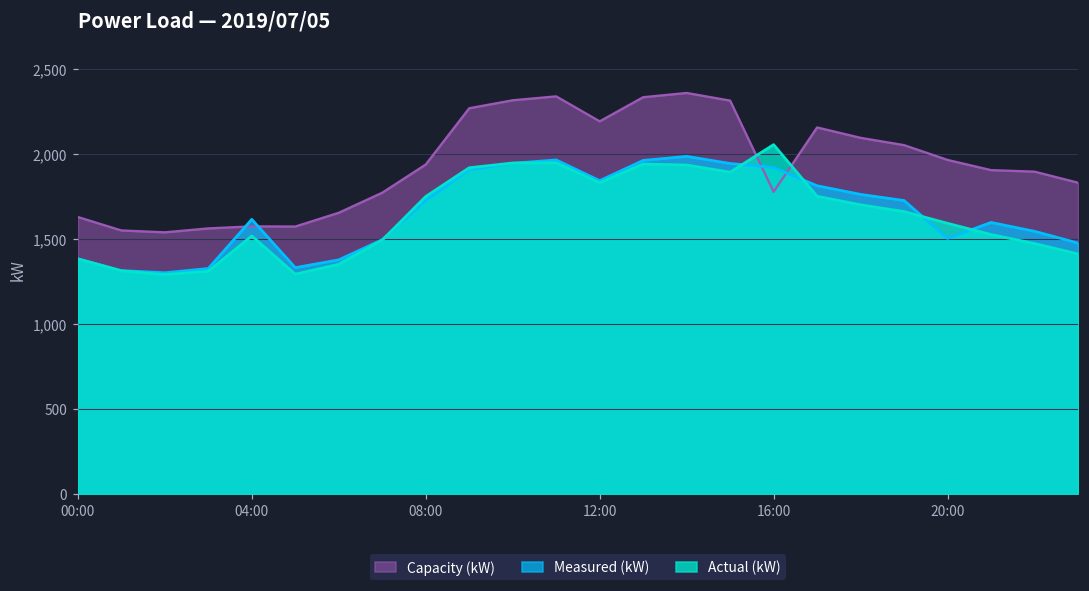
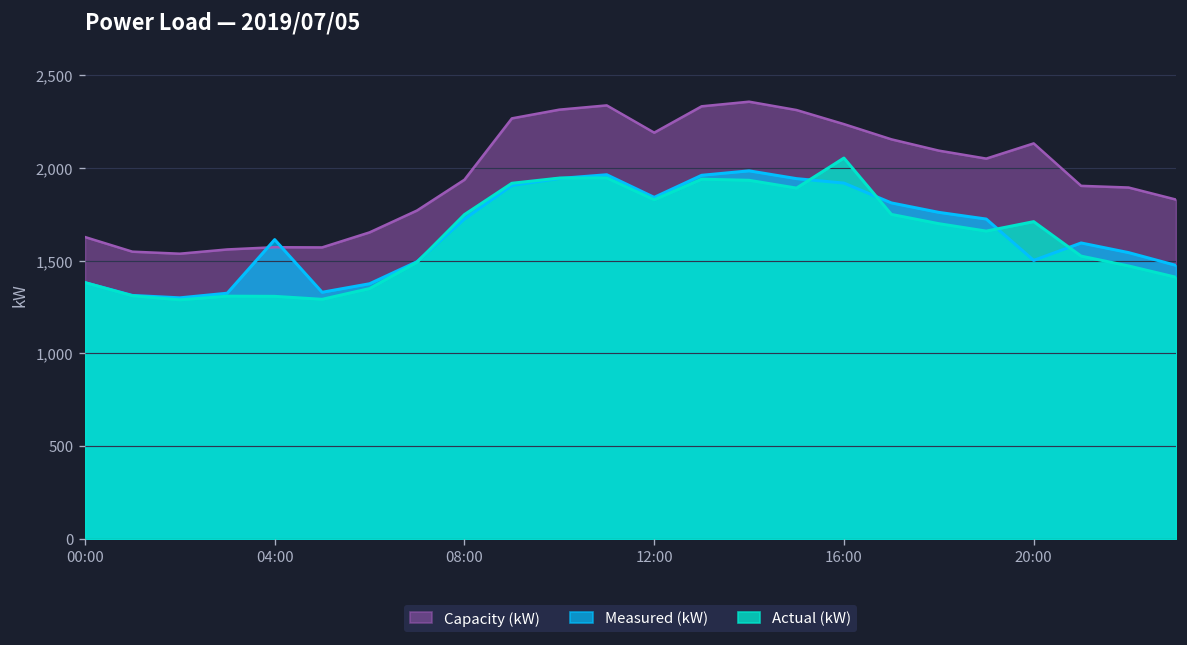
Actual (kW), 04:00: 1,520 -> 1,310
Capacity (kW), 16:00: 1,780 -> 2,240
Capacity (kW), 20:00: 1,960 -> 2,130
Actual (kW), 20:00: 1,590 -> 1,710
